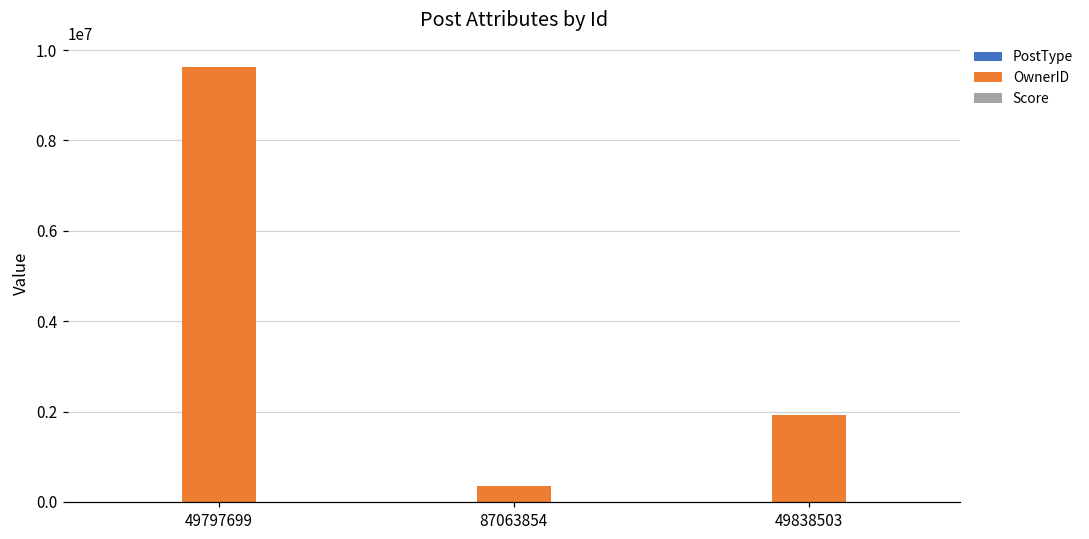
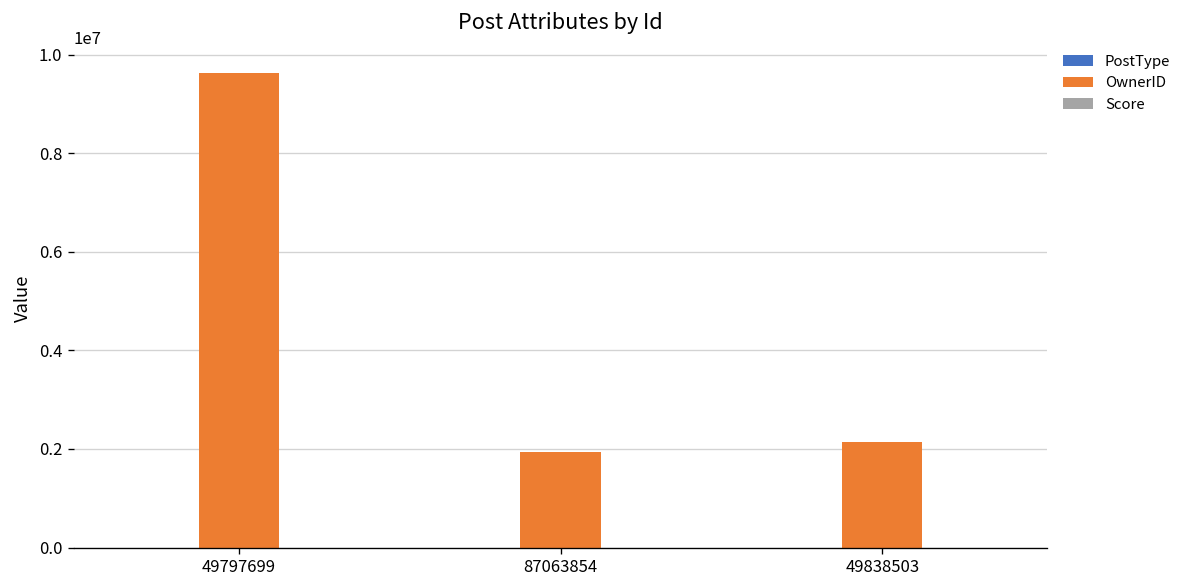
OwnerID, 87063854: 400000 -> 1900000
OwnerID, 49838503: 1900000 -> 2100000
